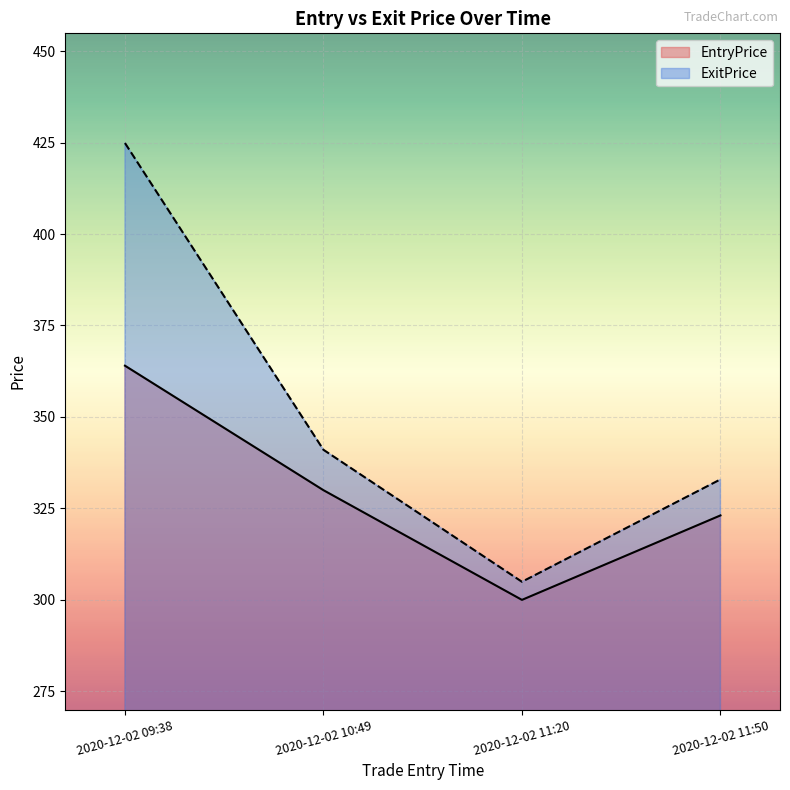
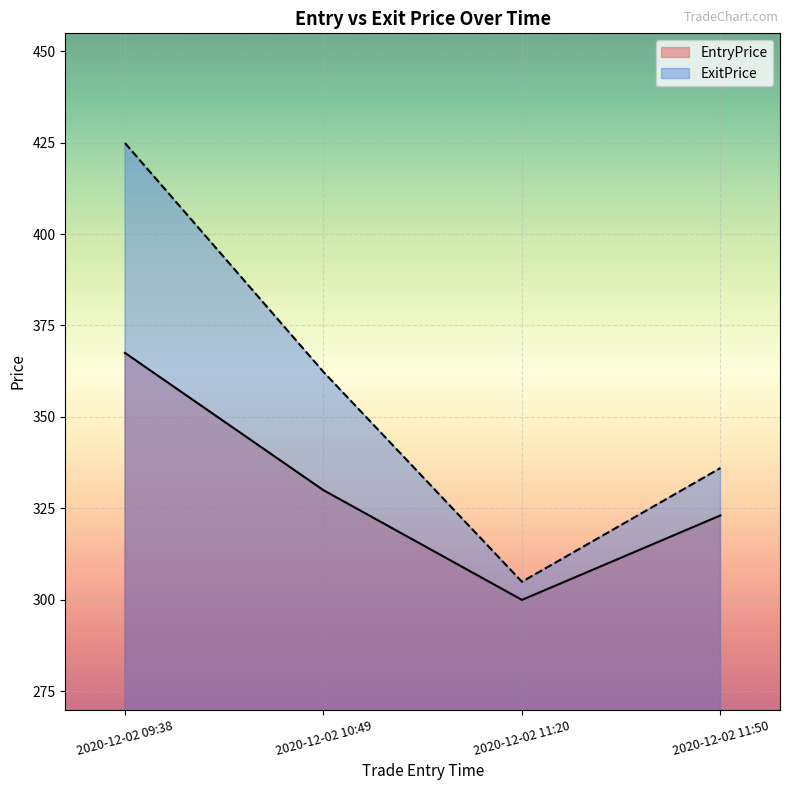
EntryPrice, 2020-12-02 09:38: 364 -> 368
ExitPrice, 2020-12-02 10:49: 341 -> 362
ExitPrice, 2020-12-02 11:50: 333 -> 336
